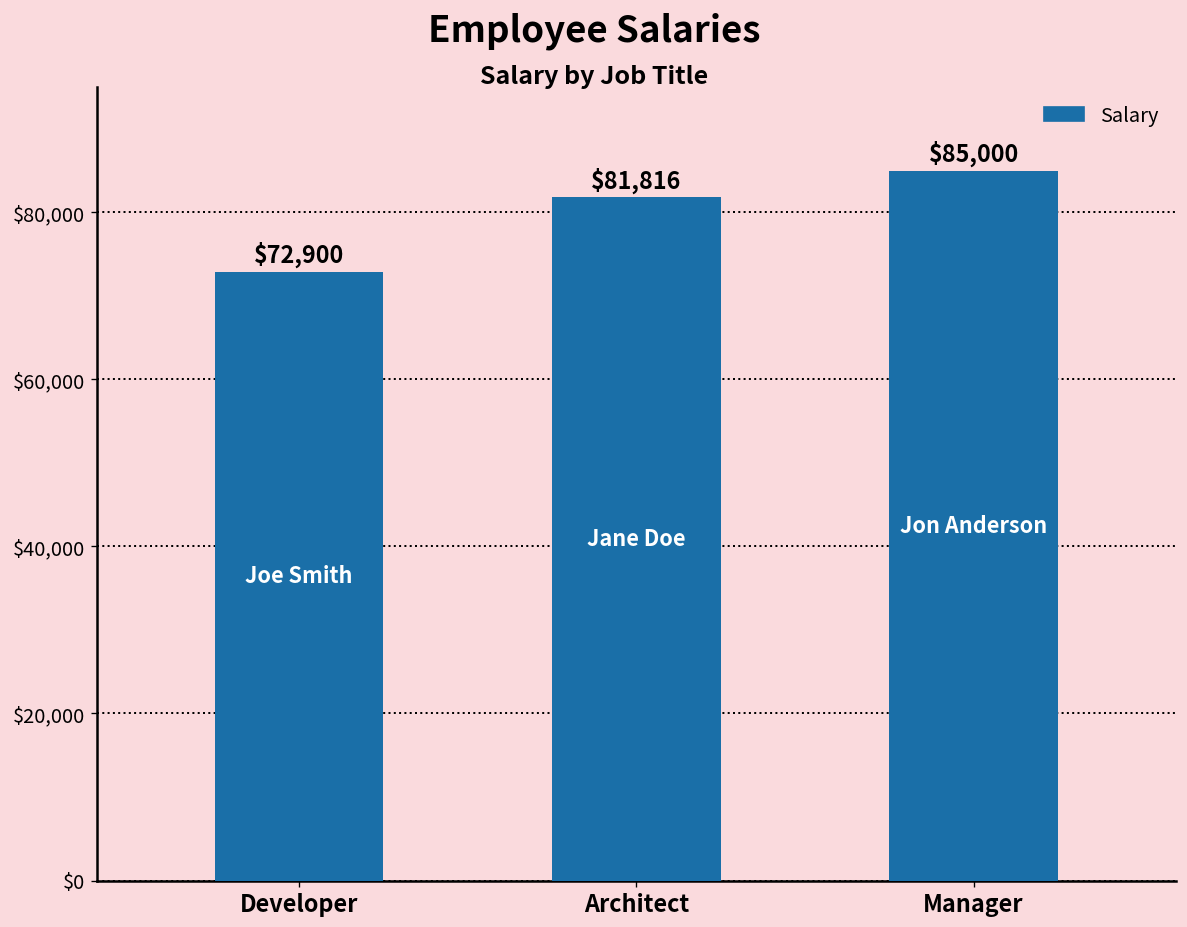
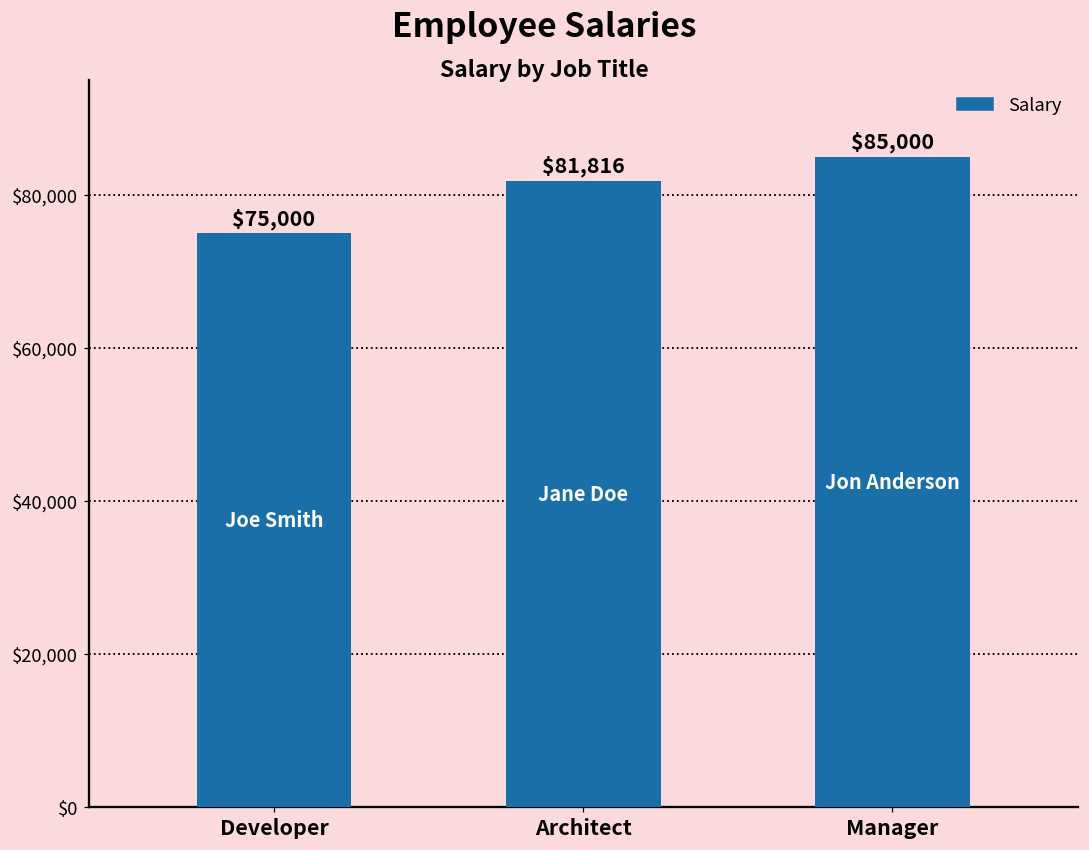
Developer: $72,900 -> $75,000
